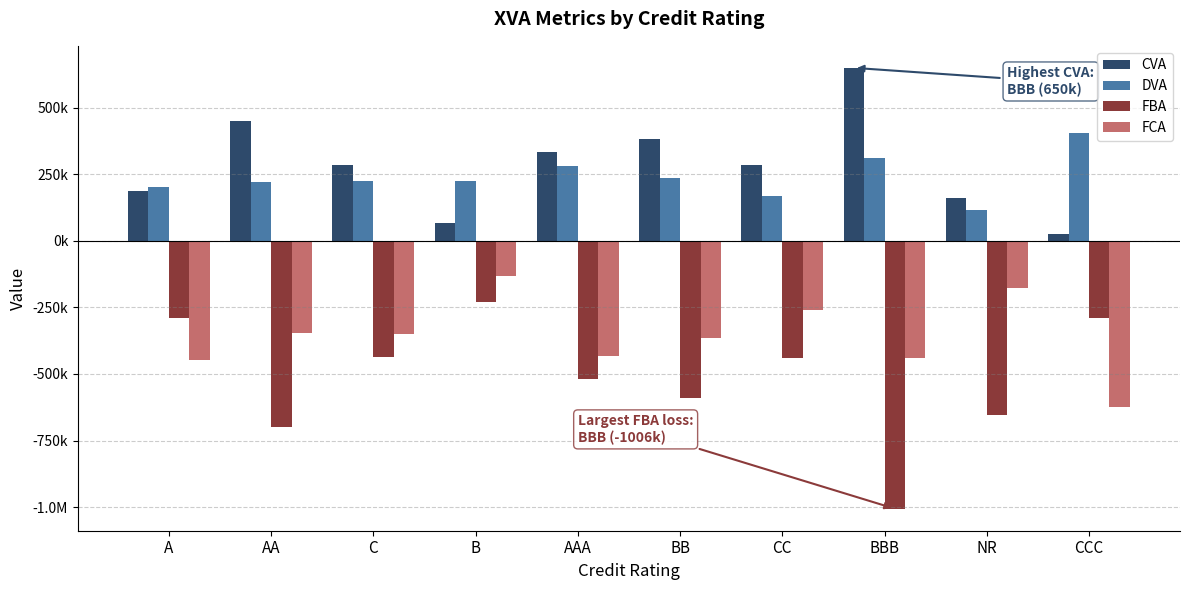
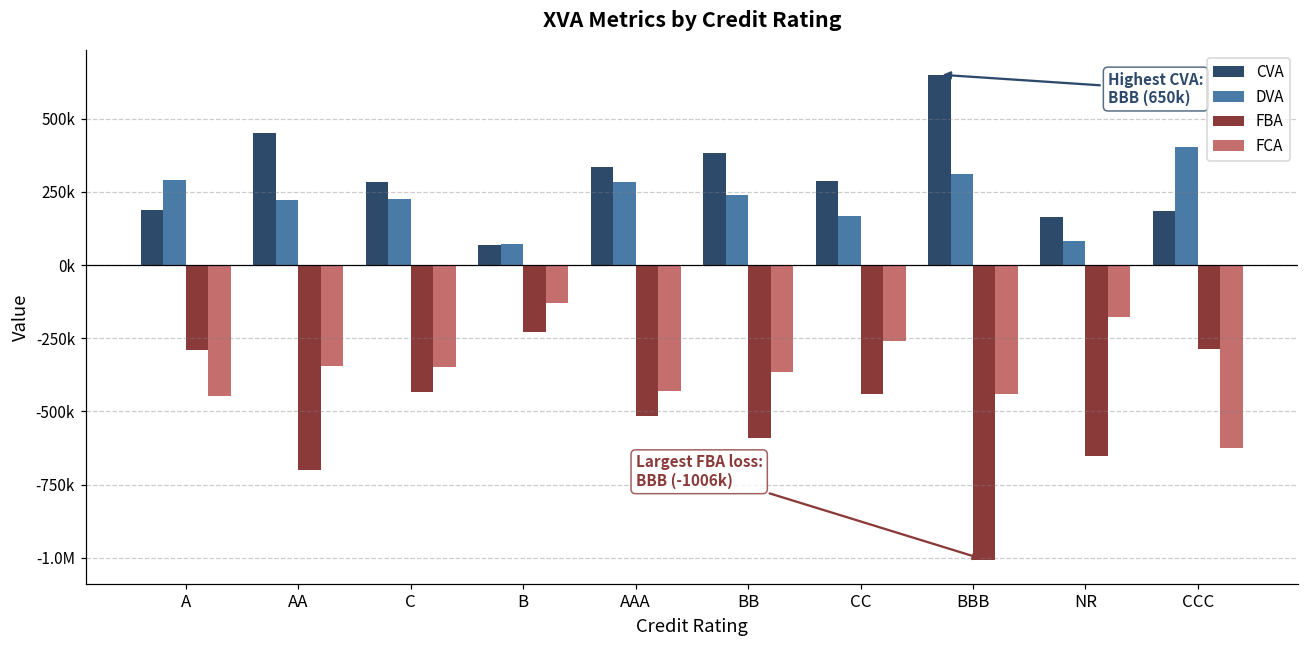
DVA, A: 200000 -> 290000
DVA, B: 230000 -> 70000
DVA, NR: 120000 -> 80000
CVA, CCC: 30000 -> 190000
